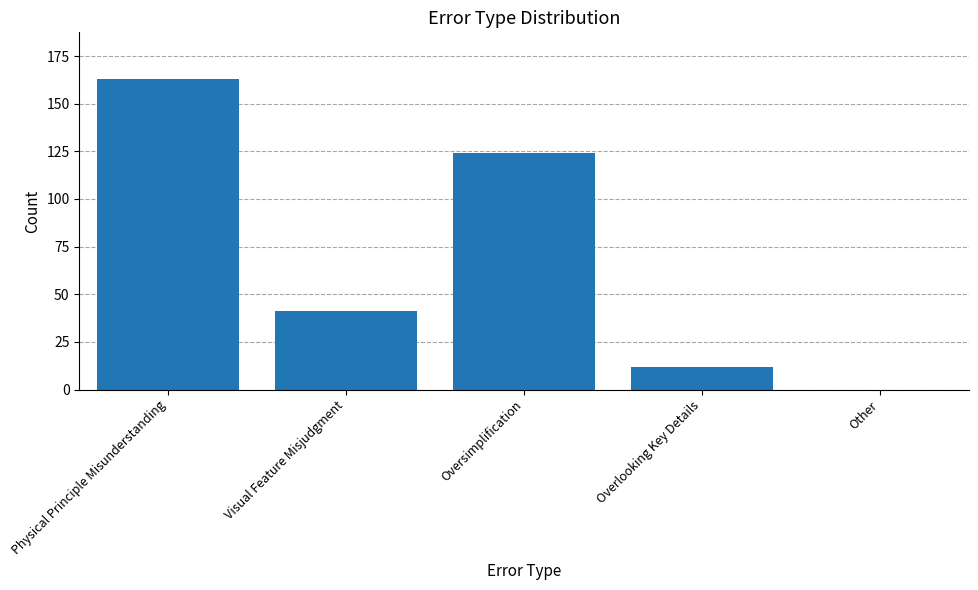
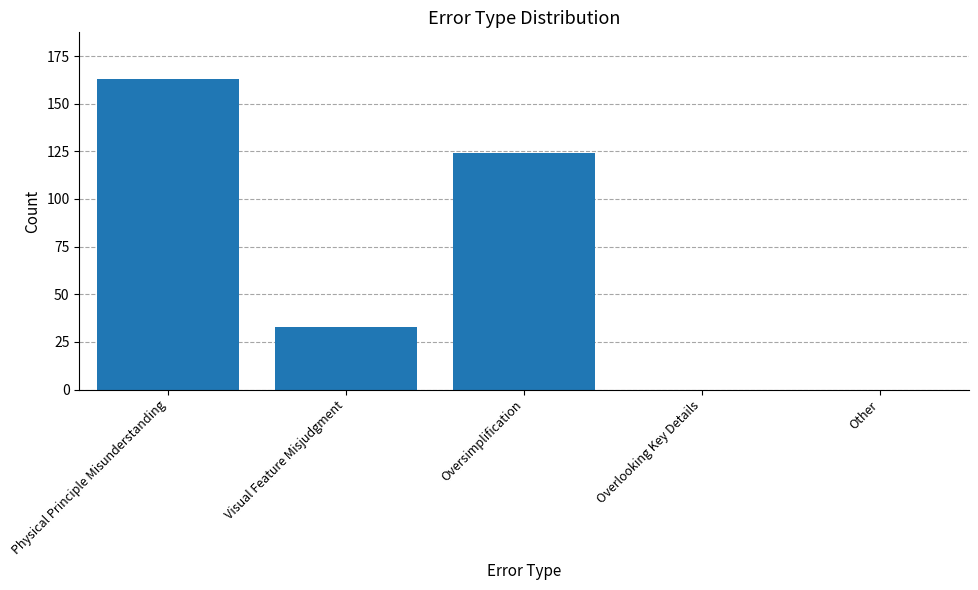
Visual Feature Misjudgment: 41 -> 33
Overlooking Key Details: 12 -> 0
